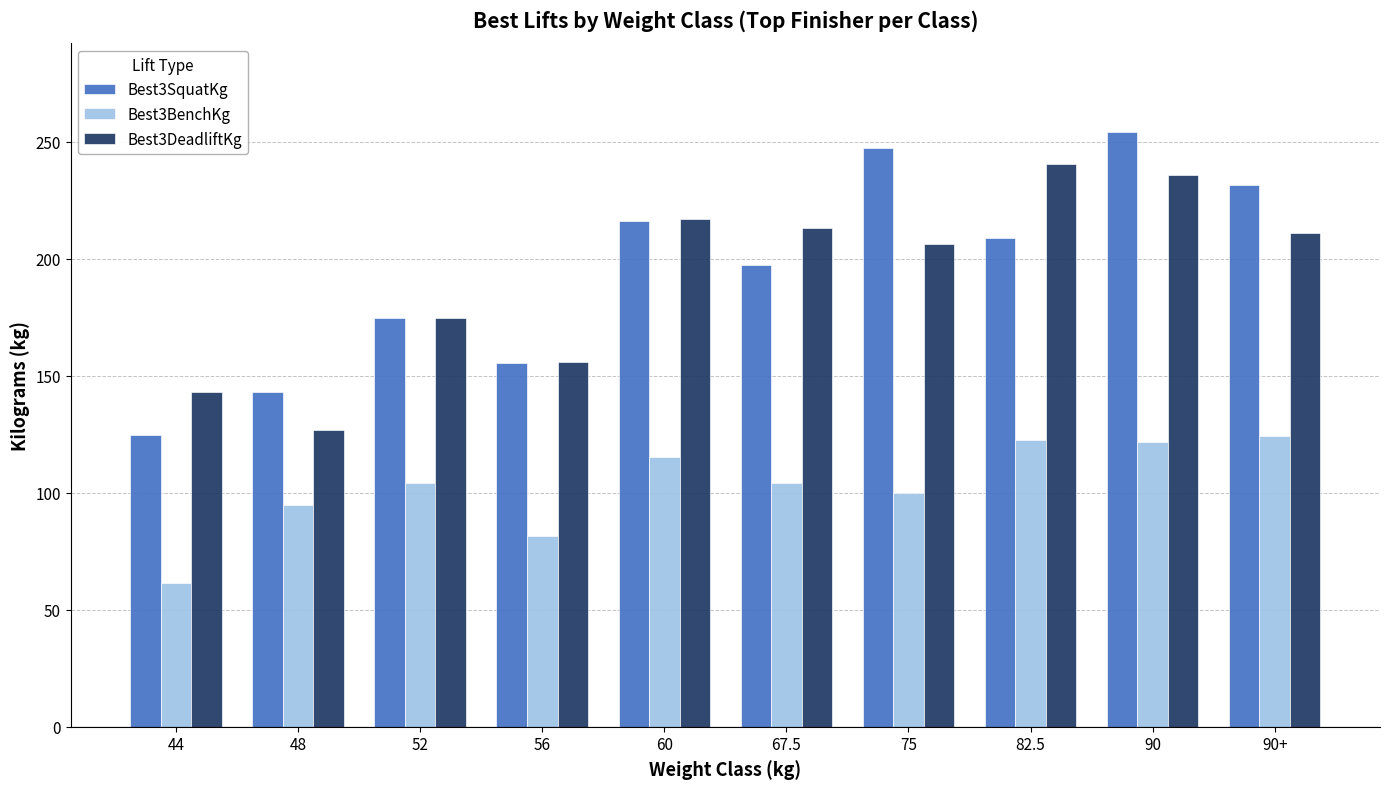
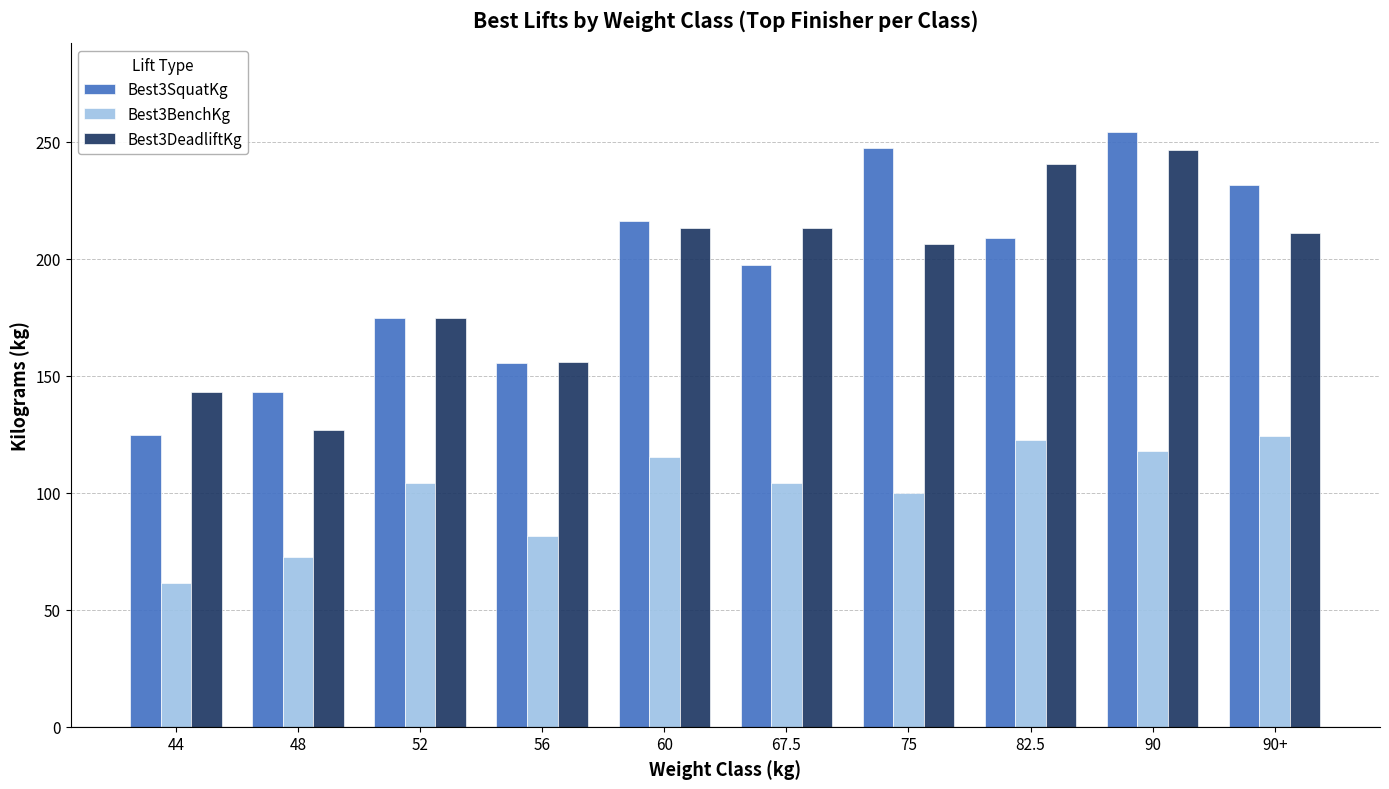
Best3BenchKg, 48: 95 -> 73
Best3DeadliftKg, 60: 217 -> 213
Best3BenchKg, 90: 122 -> 118
Best3DeadliftKg, 90: 236 -> 246
